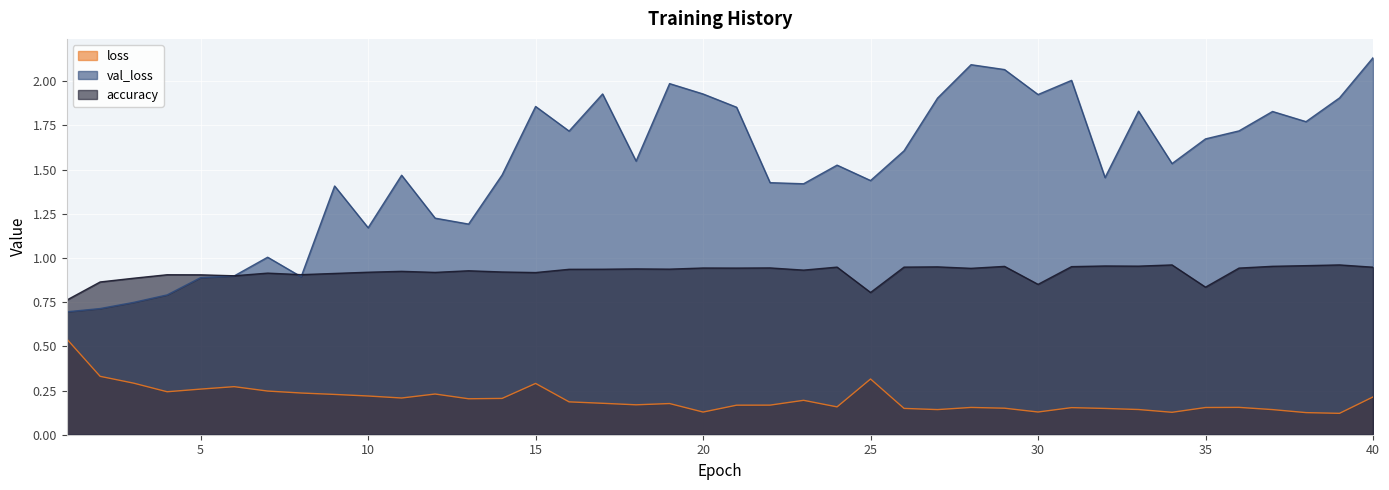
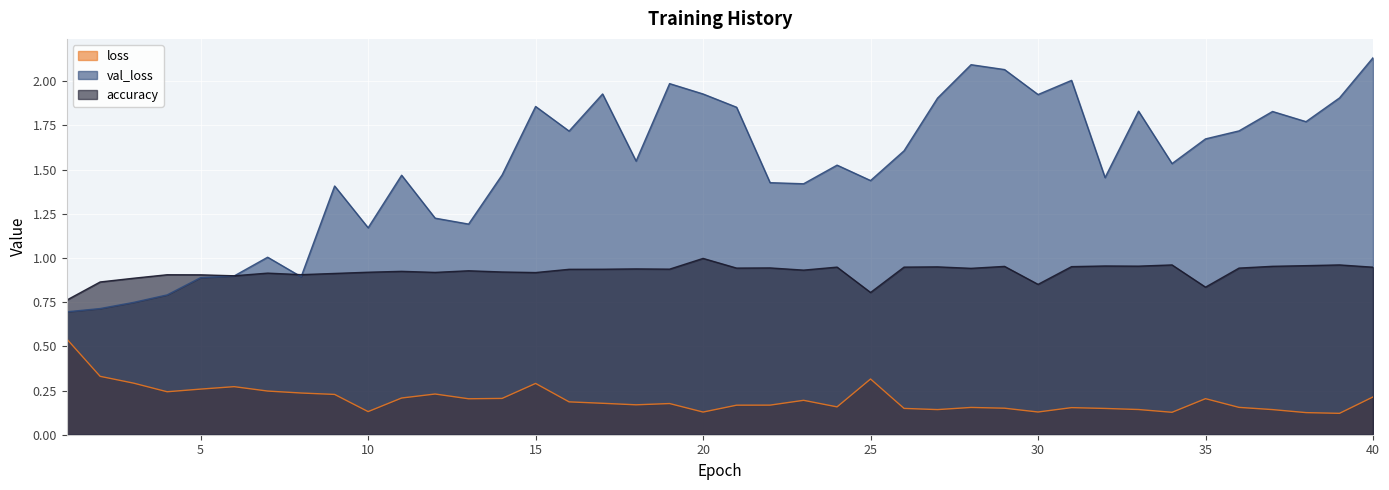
loss, 10: 0.22 -> 0.13
accuracy, 20: 0.94 -> 1.00
loss, 35: 0.15 -> 0.20
